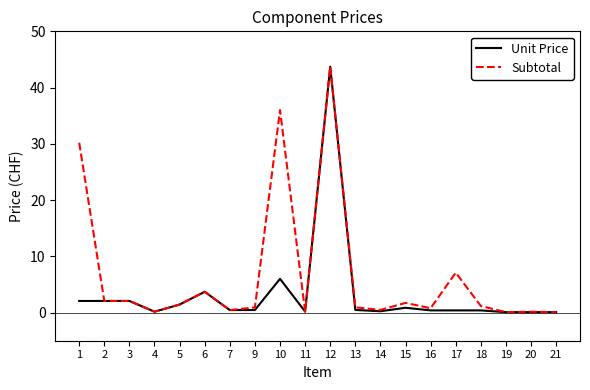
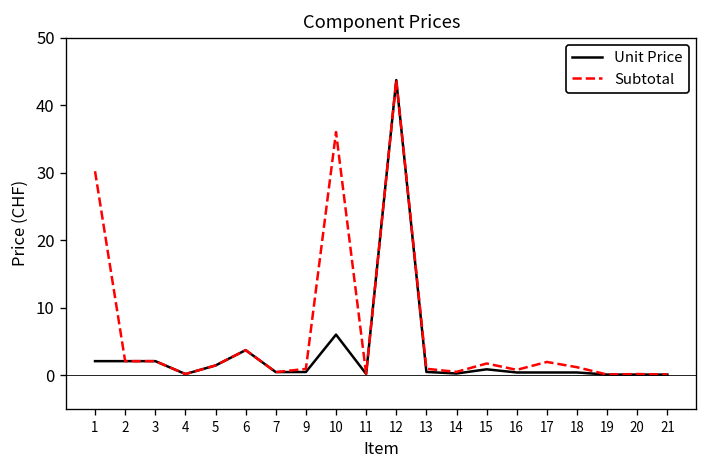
Subtotal, 17: 7 -> 2
